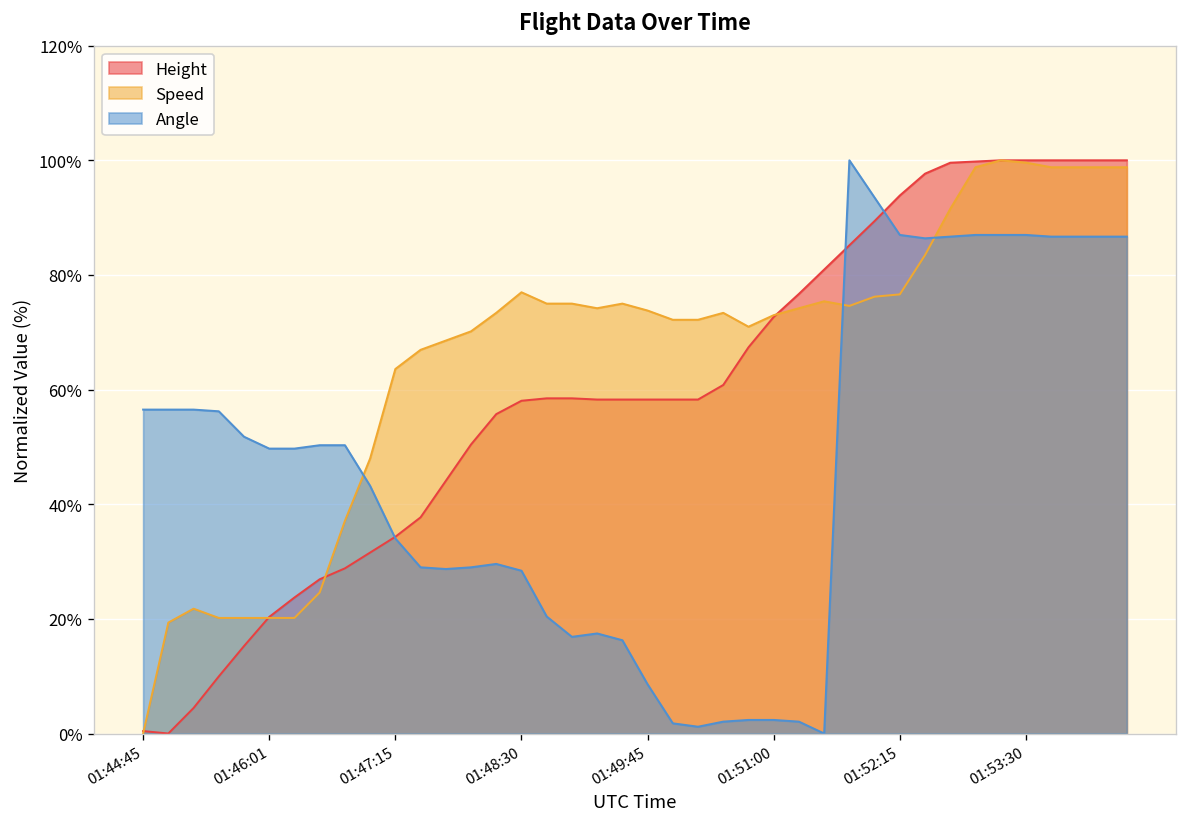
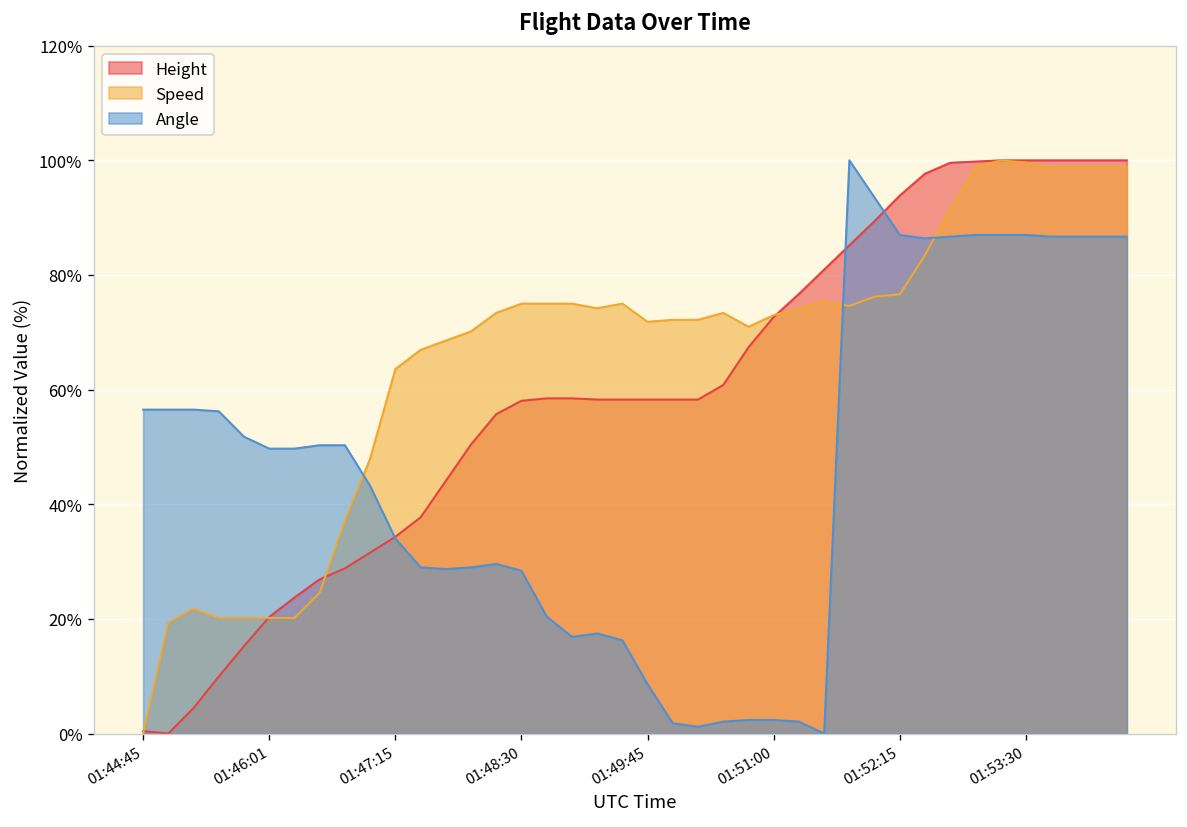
Speed, 01:48:30: 77% -> 75%
Speed, 01:49:45: 74% -> 72%
